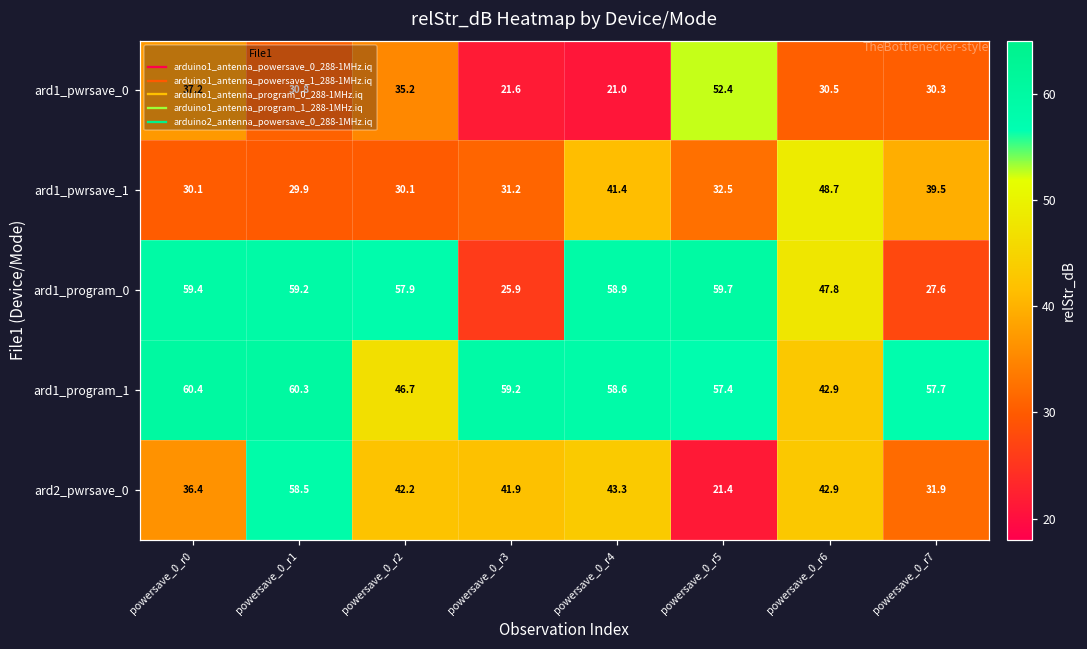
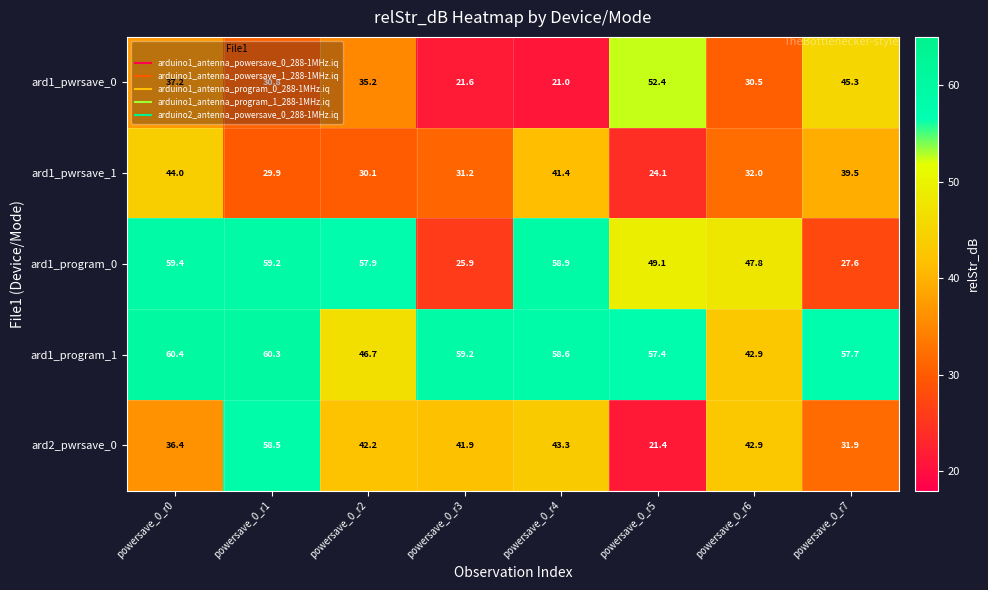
ard1_pwrsave_0, powersave_0_r7: 30.3 -> 45.3
ard1_pwrsave_1, powersave_0_r0: 30.1 -> 44.0
ard1_pwrsave_1, powersave_0_r5: 32.5 -> 24.1
ard1_pwrsave_1, powersave_0_r6: 48.7 -> 32.0
ard1_program_0, powersave_0_r5: 59.7 -> 49.1
